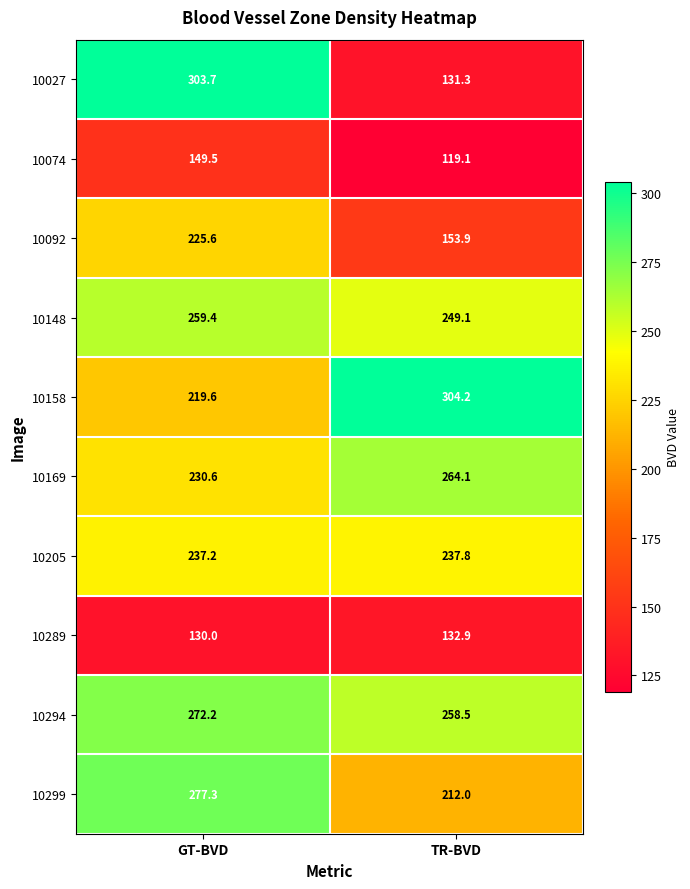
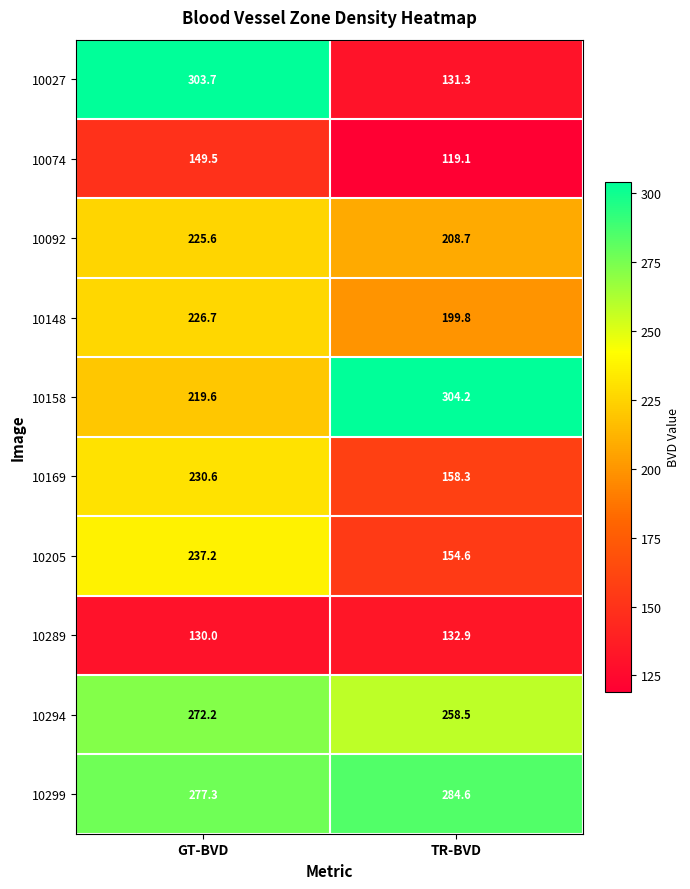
10092, TR-BVD: 153.9 -> 208.7
10148, GT-BVD: 259.4 -> 226.7
10148, TR-BVD: 249.1 -> 199.8
10169, TR-BVD: 264.1 -> 158.3
10205, TR-BVD: 237.8 -> 154.6
10299, TR-BVD: 212.0 -> 284.6
